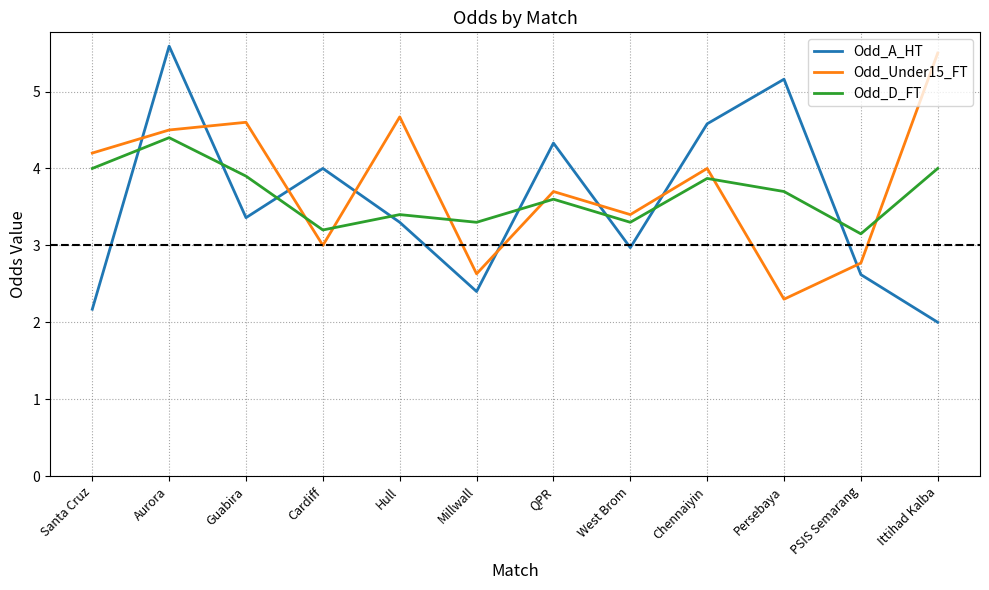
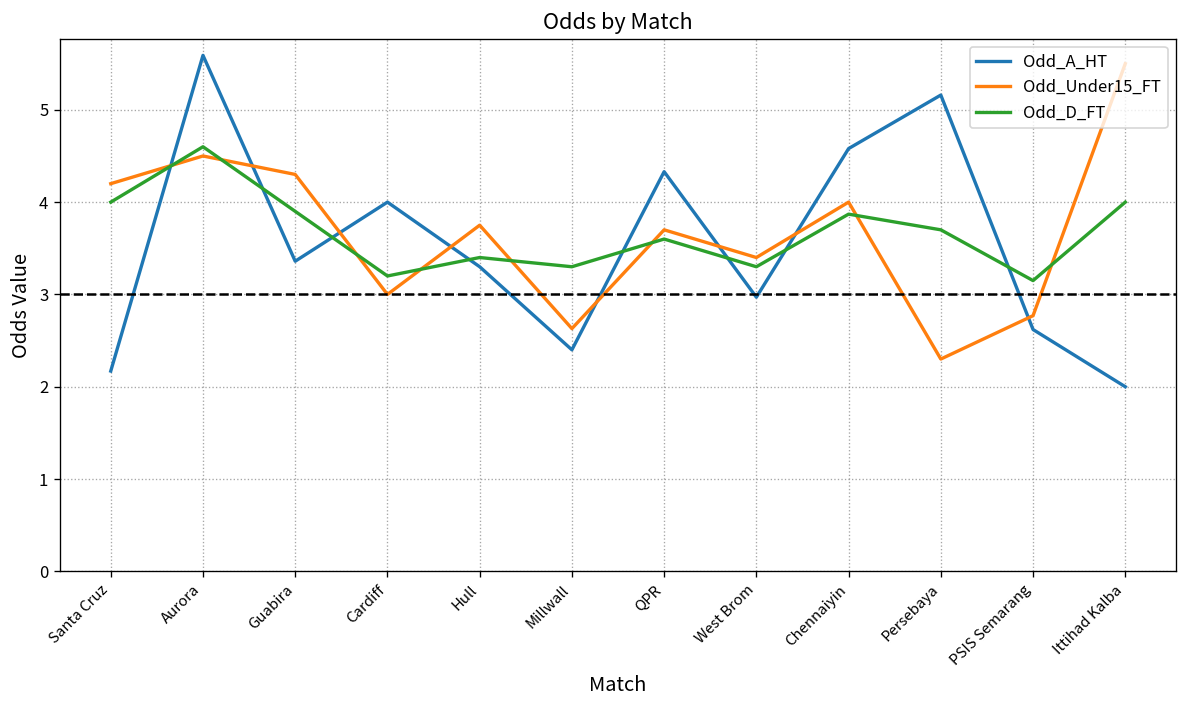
Odd_D_FT, Aurora: 4.4 -> 4.6
Odd_Under15_FT, Guabira: 4.6 -> 4.3
Odd_Under15_FT, Hull: 4.7 -> 3.8
